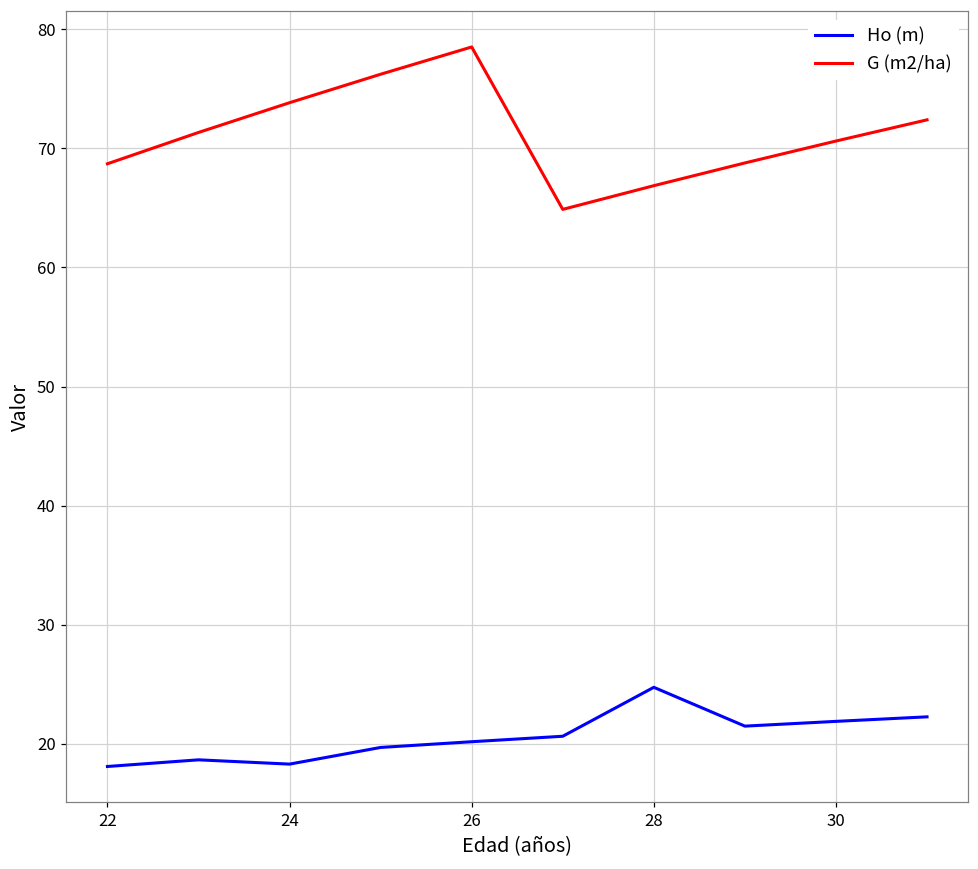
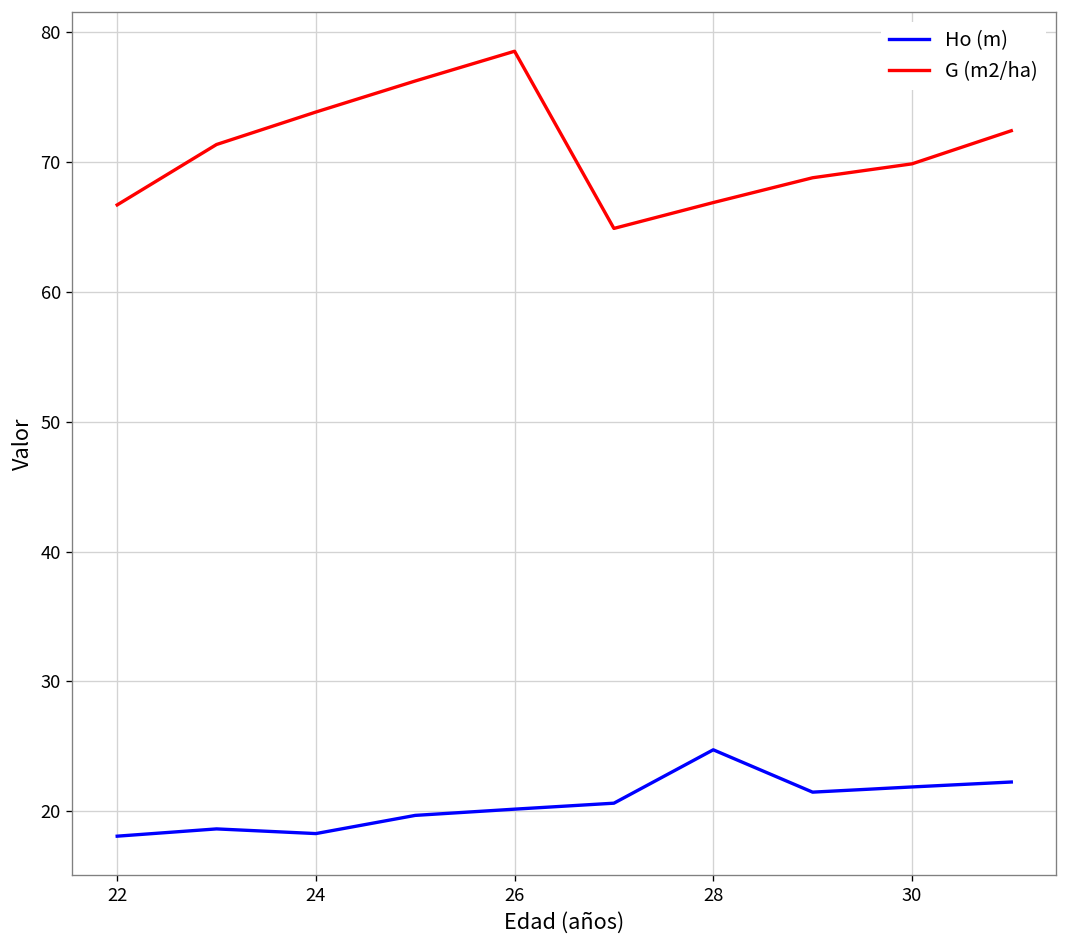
G (m2/ha), 22: 68.7 -> 66.7
G (m2/ha), 30: 70.6 -> 69.9
